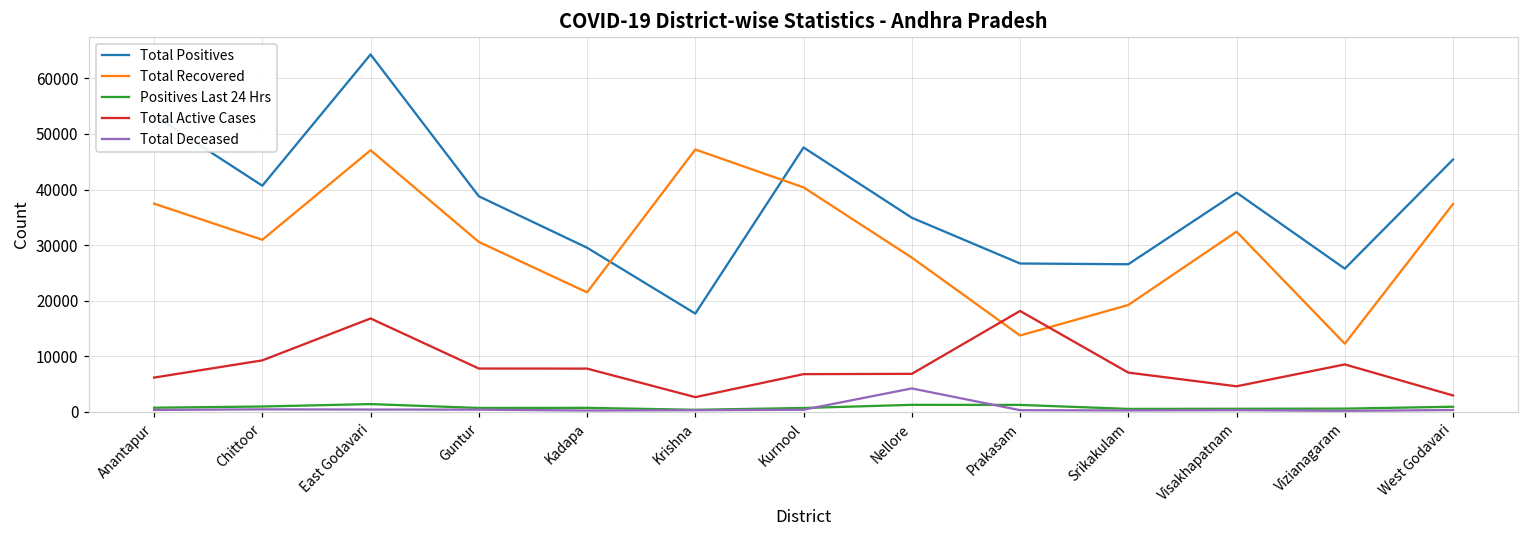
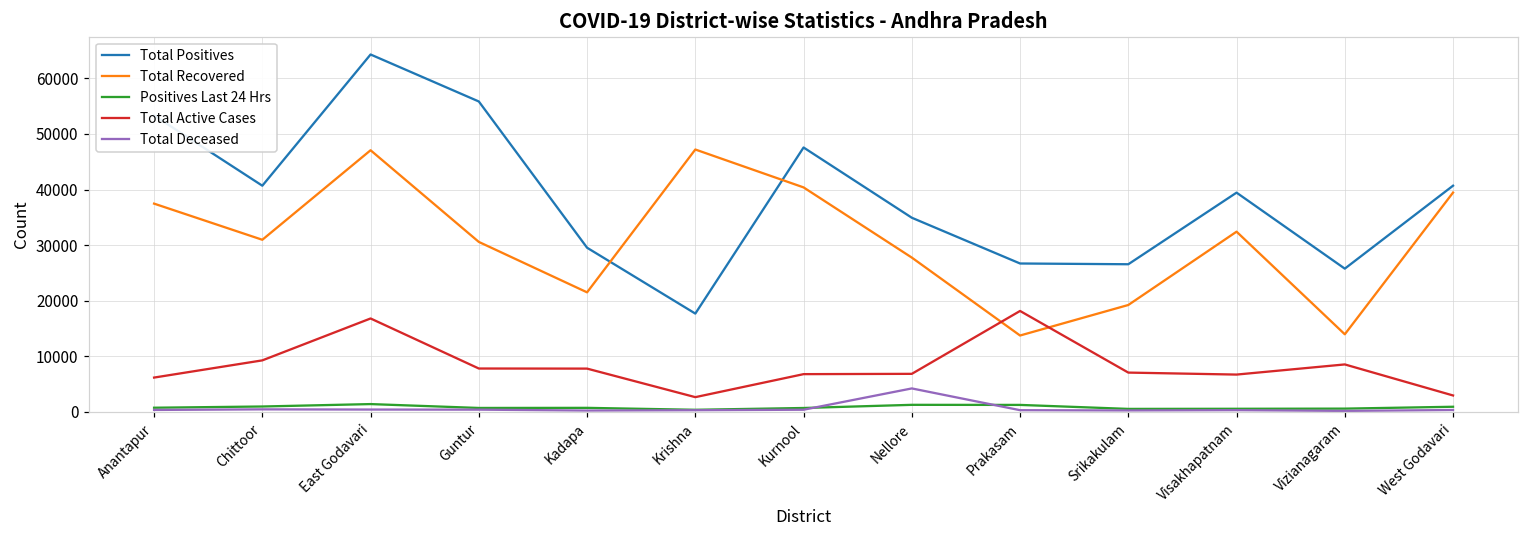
Total Positives, Guntur: 39000 -> 56000
Total Active Cases, Visakhapatnam: 5000 -> 7000
Total Recovered, Vizianagaram: 12000 -> 14000
Total Positives, West Godavari: 45000 -> 41000
Total Recovered, West Godavari: 37000 -> 39000
